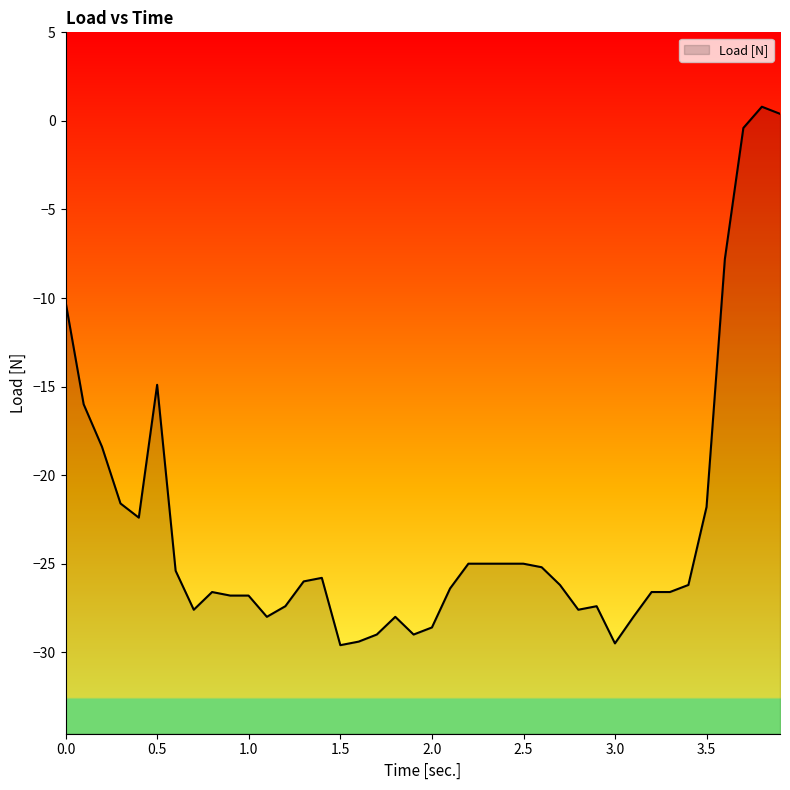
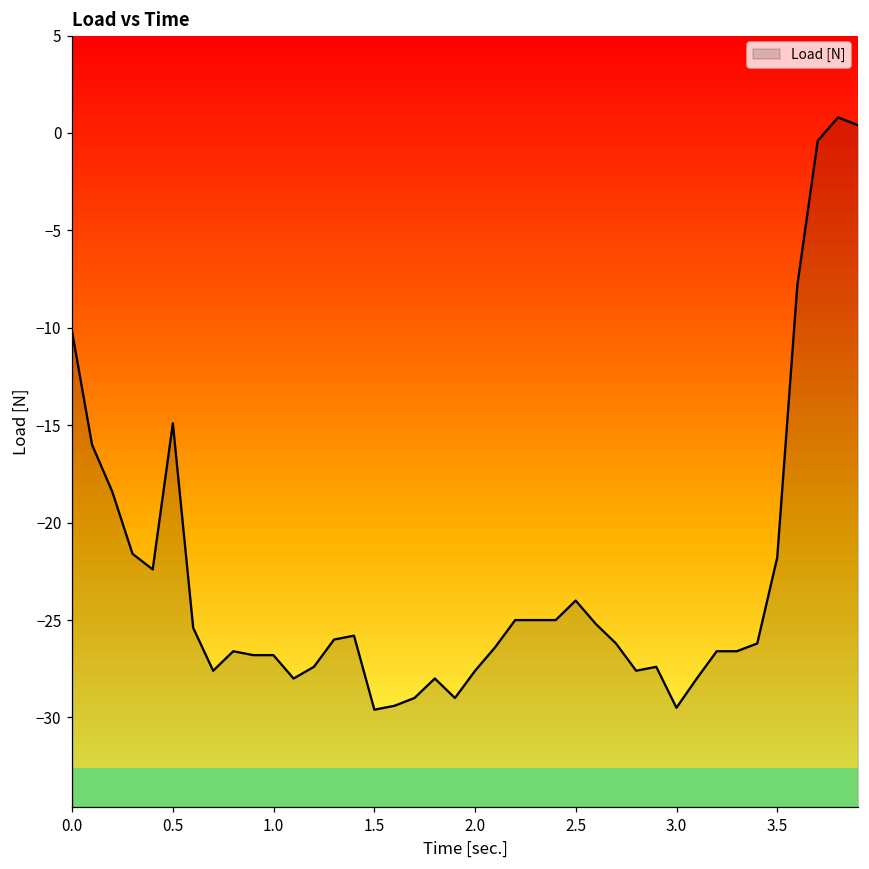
2.0: -28.6 -> -27.6
2.5: -25 -> -24
